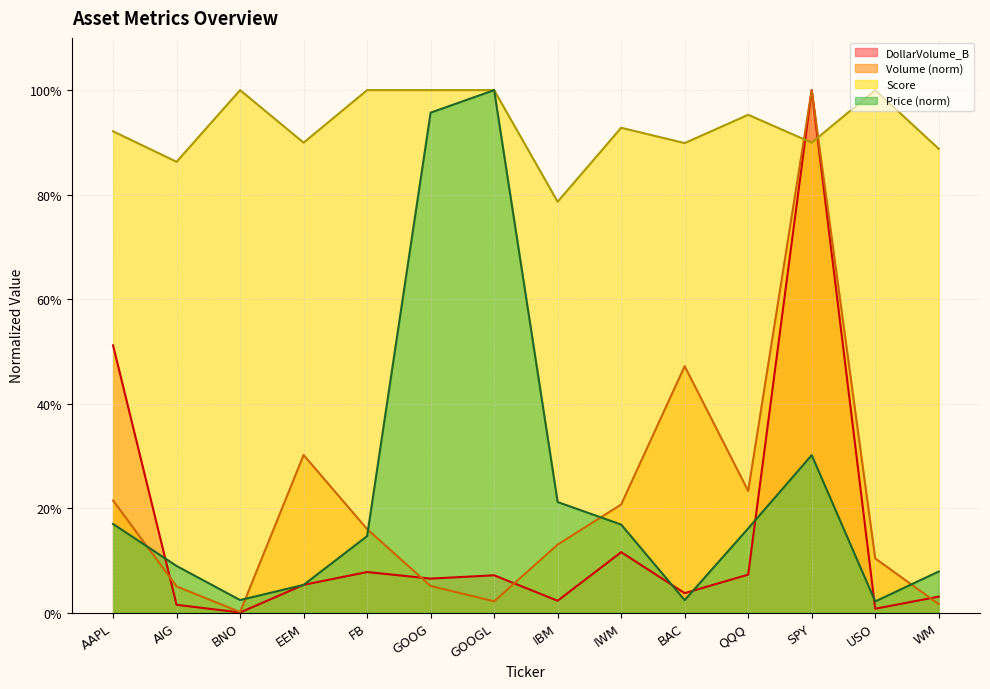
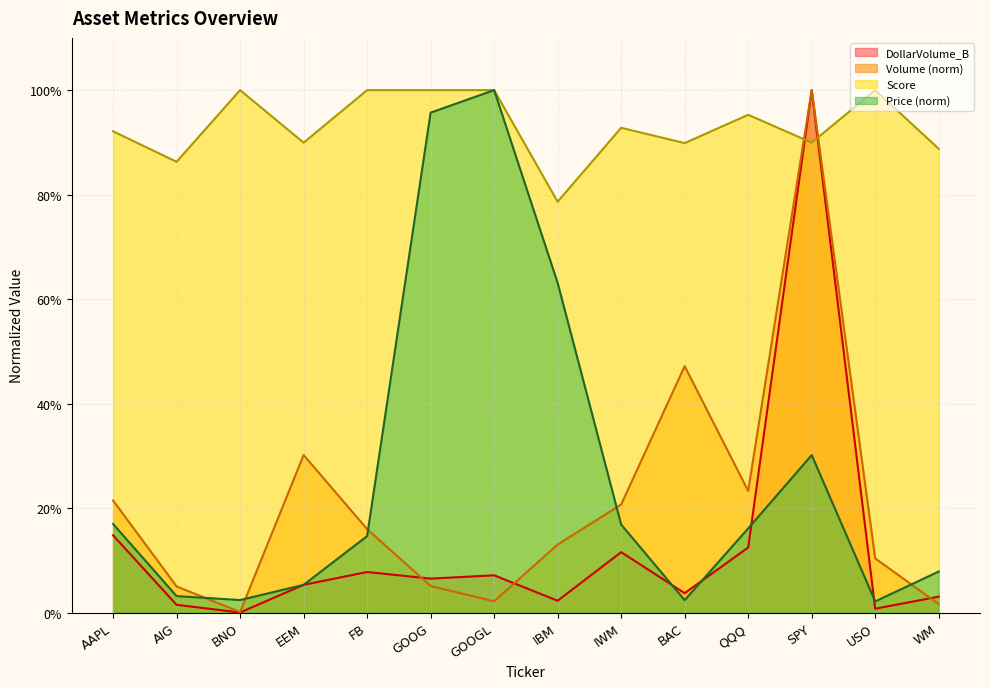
DollarVolume_B, AAPL: 51% -> 15%
Price (norm), AIG: 9% -> 3%
Price (norm), IBM: 21% -> 63%
DollarVolume_B, QQQ: 7% -> 12%
